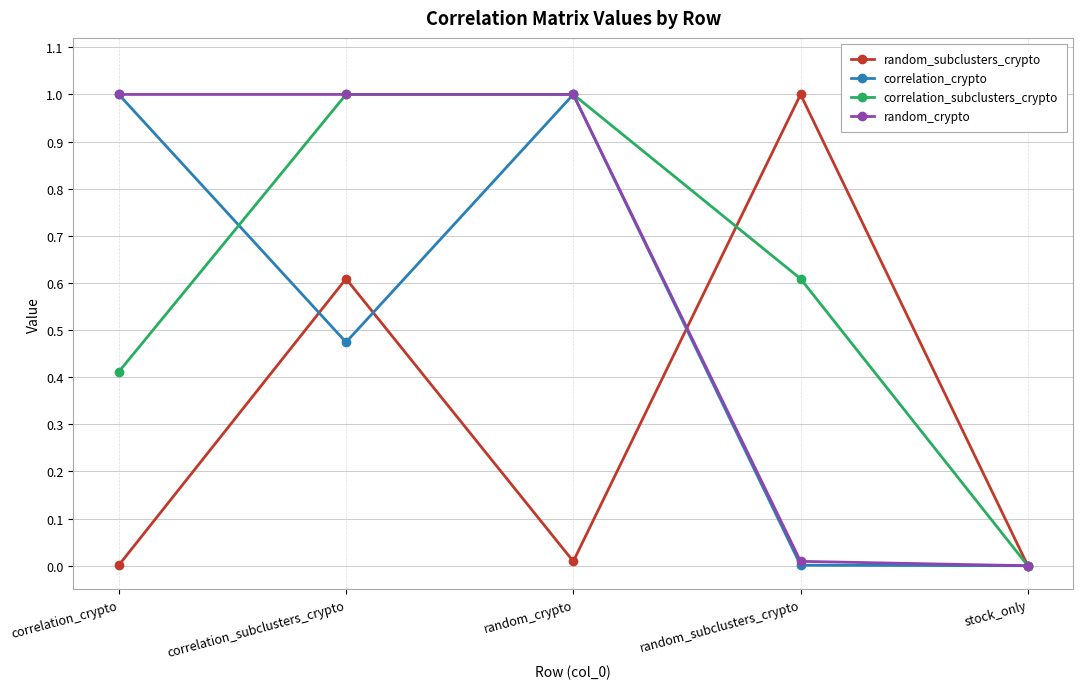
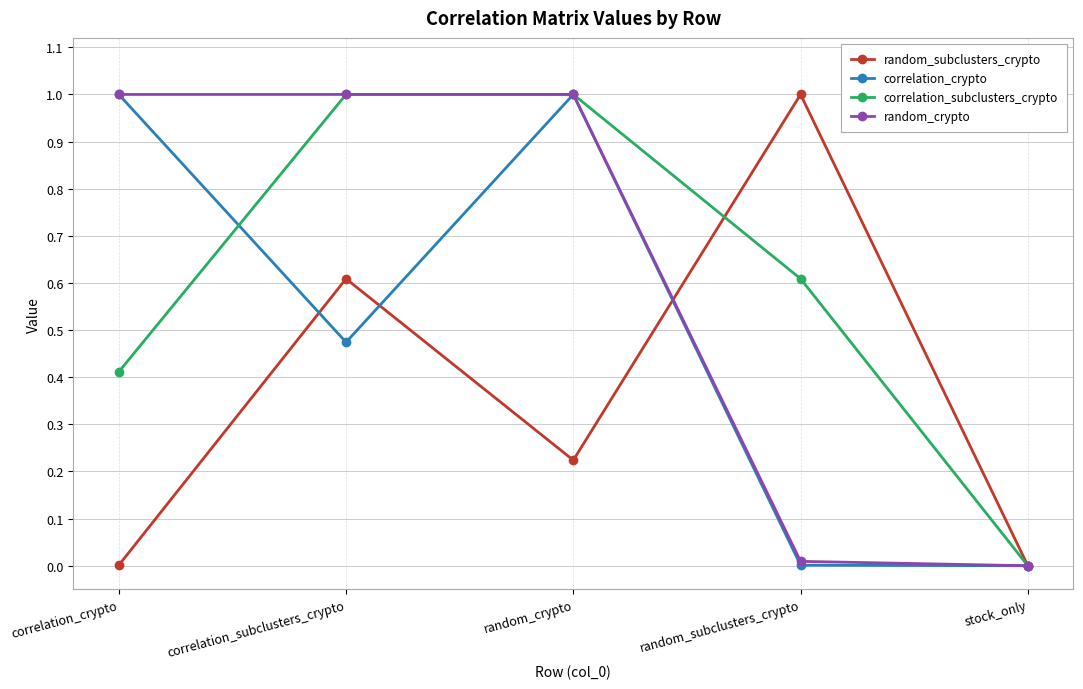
random_subclusters_crypto, random_crypto: 0.01 -> 0.22
